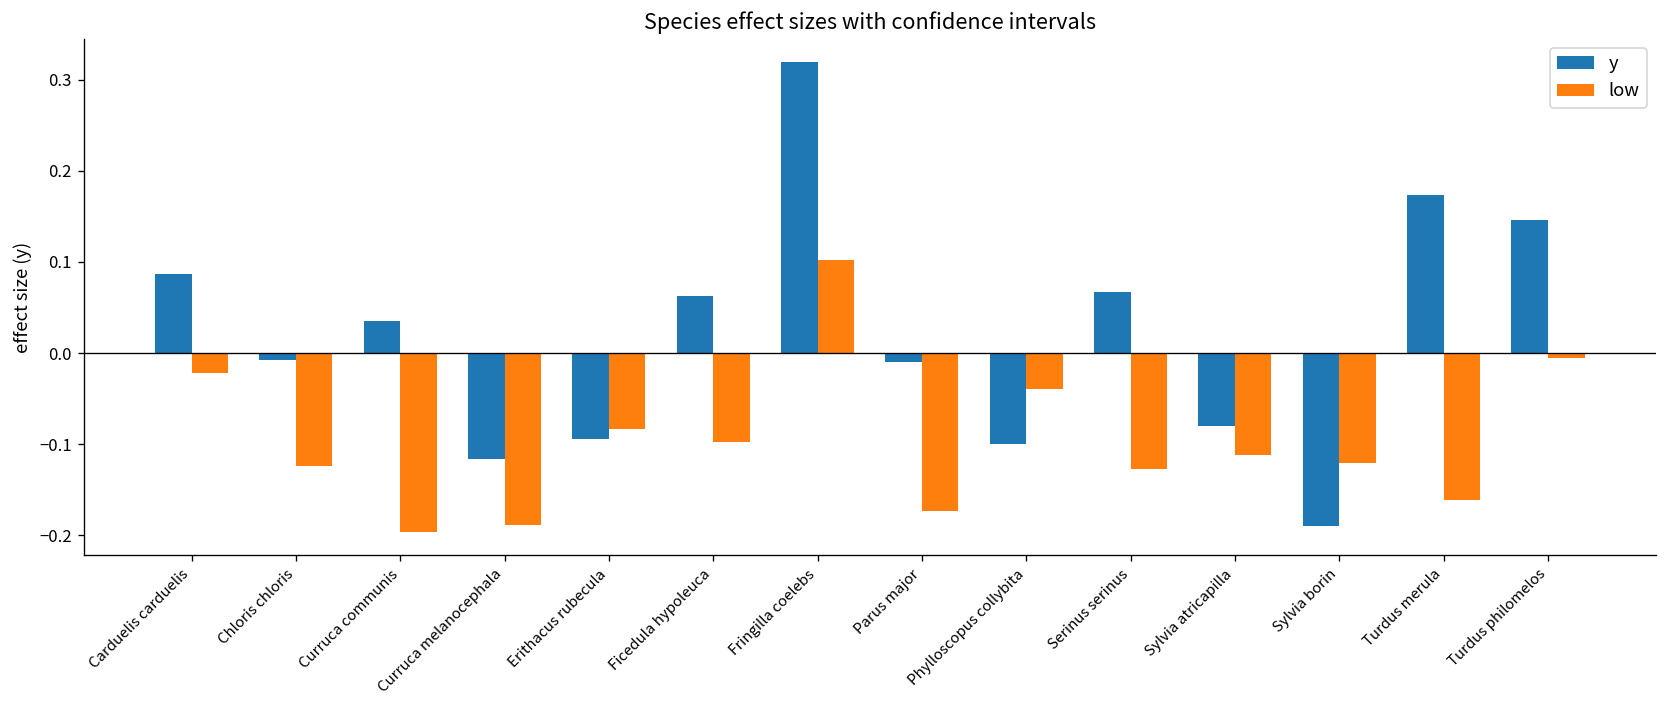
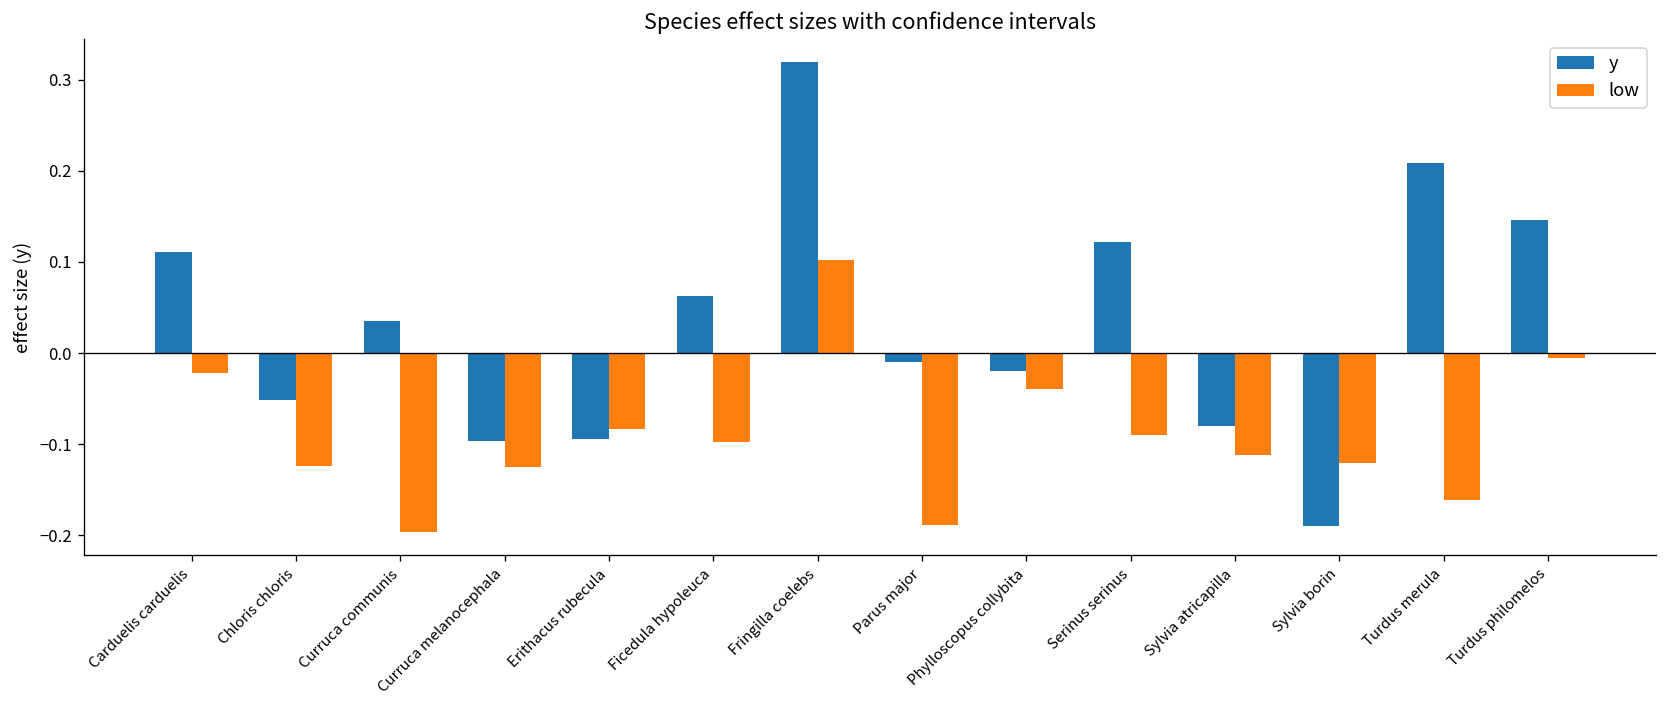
y, Carduelis carduelis: 0.09 -> 0.11
y, Chloris chloris: -0.01 -> -0.05
y, Curruca melanocephala: -0.12 -> -0.10
low, Curruca melanocephala: -0.19 -> -0.12
low, Parus major: -0.17 -> -0.19
y, Phylloscopus collybita: -0.10 -> -0.02
y, Serinus serinus: 0.07 -> 0.12
low, Serinus serinus: -0.13 -> -0.09
y, Turdus merula: 0.17 -> 0.21
